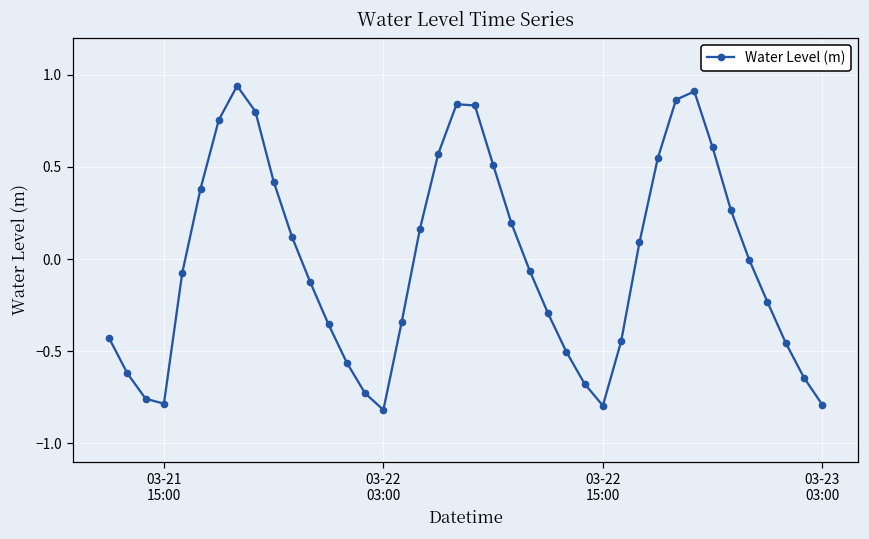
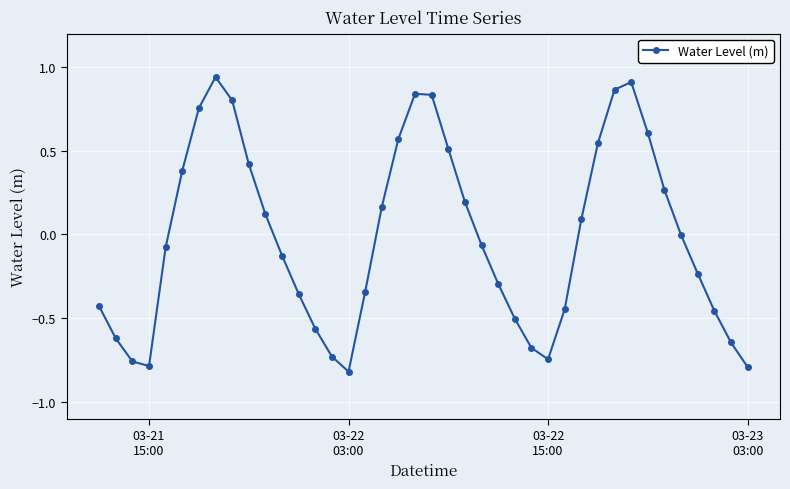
03-22 15:00: -0.80 -> -0.75
